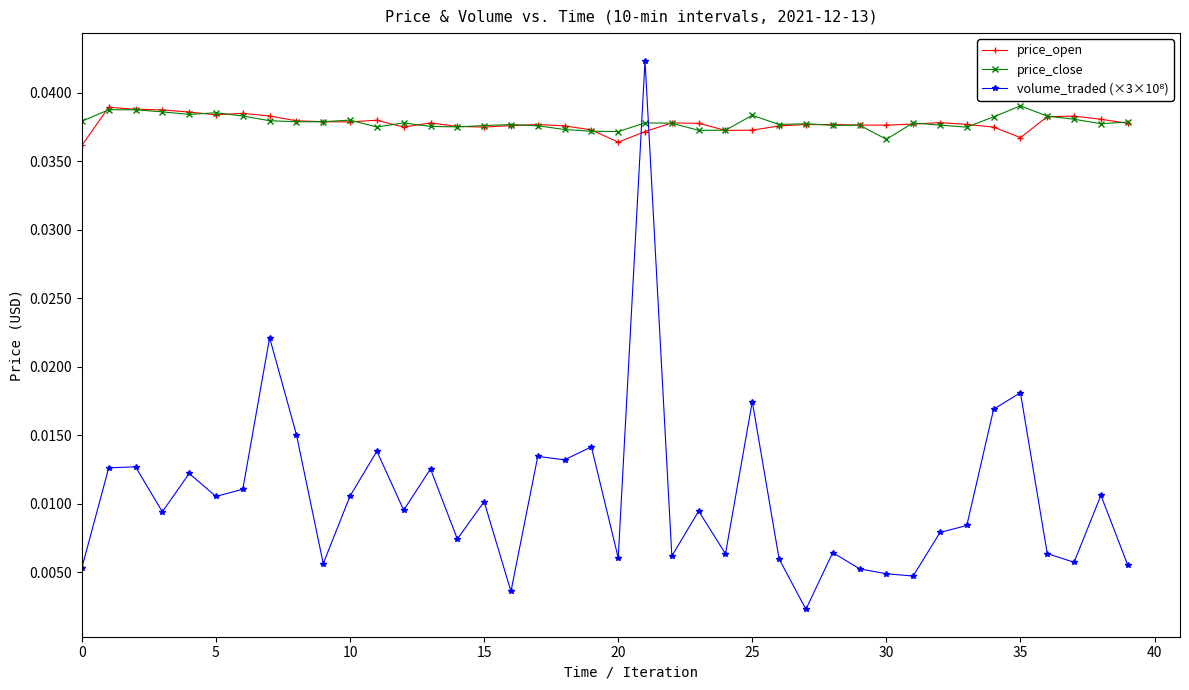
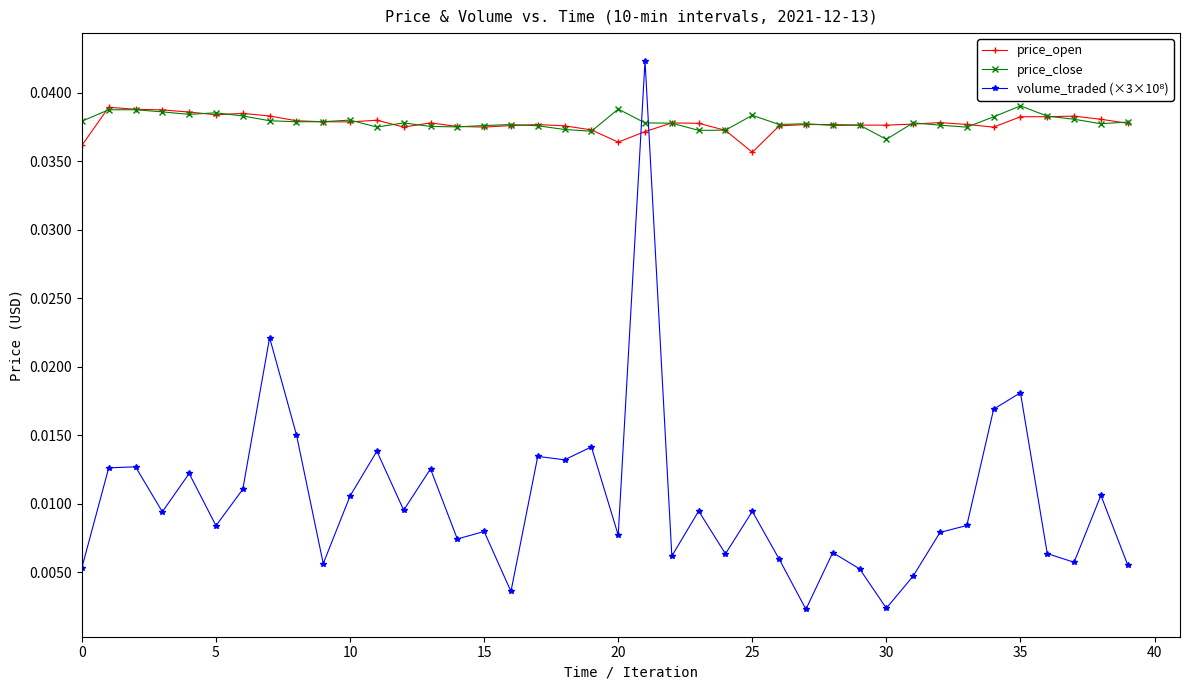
volume_traded (×3×10⁸), 5: 0.0105 -> 0.0084
volume_traded (×3×10⁸), 15: 0.0102 -> 0.0080
price_close, 20: 0.0372 -> 0.0388
volume_traded (×3×10⁸), 20: 0.0061 -> 0.0077
price_open, 25: 0.0373 -> 0.0357
volume_traded (×3×10⁸), 25: 0.0175 -> 0.0094
volume_traded (×3×10⁸), 30: 0.0049 -> 0.0024
price_open, 35: 0.0367 -> 0.0383
